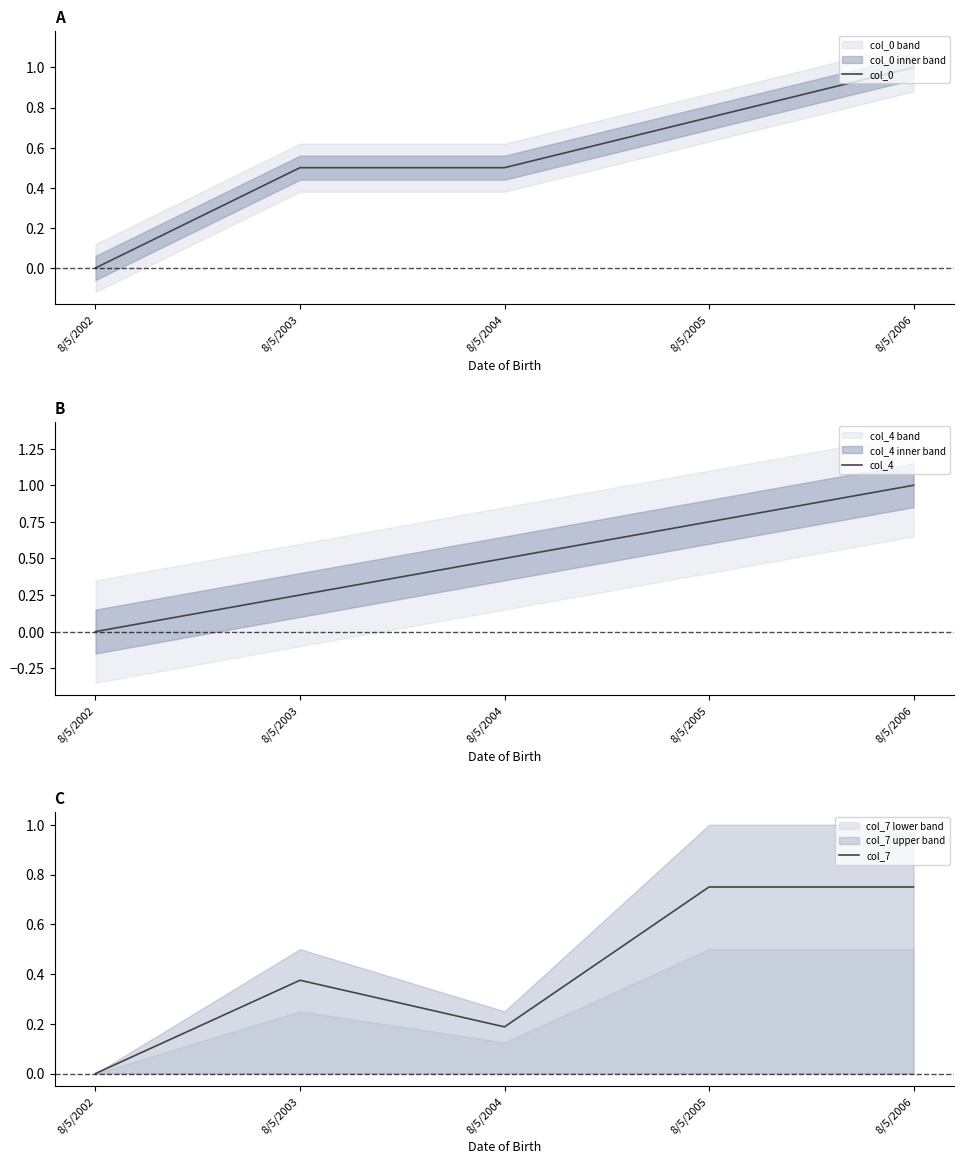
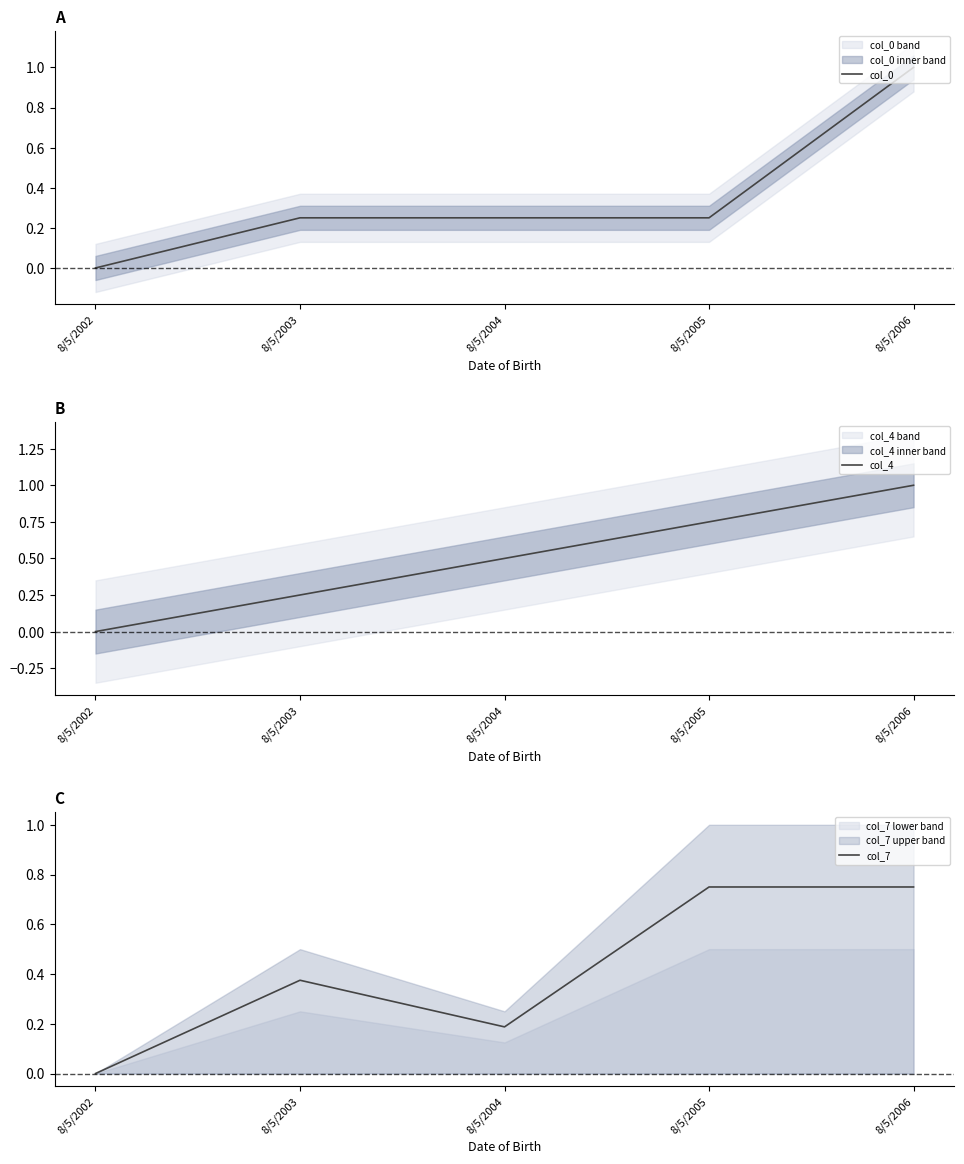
A, col_0, 8/5/2003: 0.50 -> 0.25
A, col_0, 8/5/2004: 0.50 -> 0.25
A, col_0, 8/5/2005: 0.75 -> 0.25
